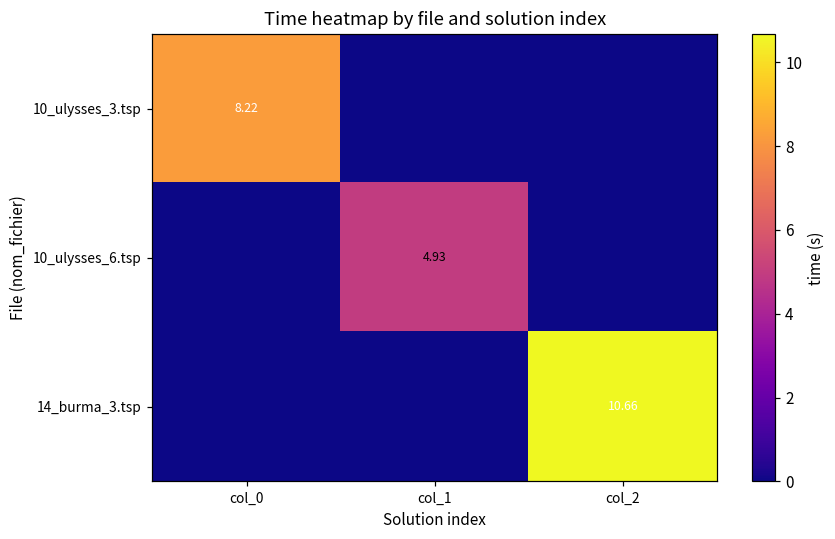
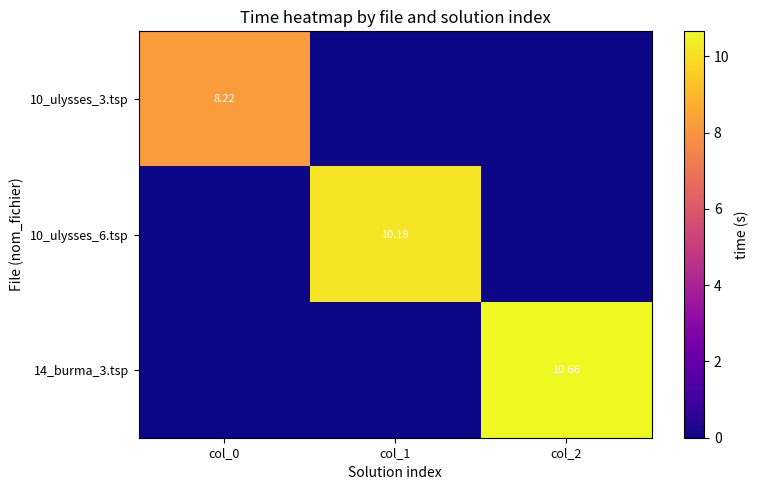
10_ulysses_6.tsp, col_1: 4.93 -> 10.18
